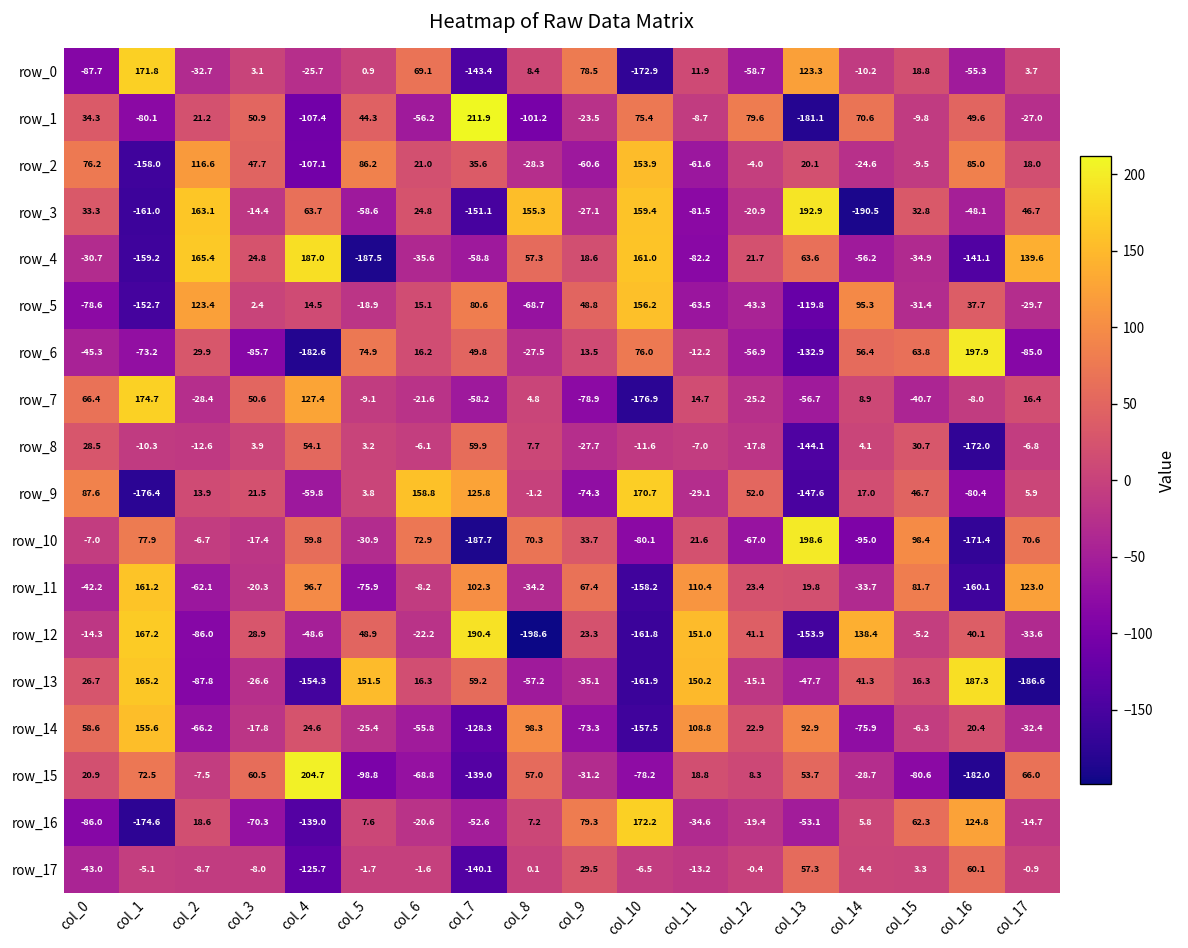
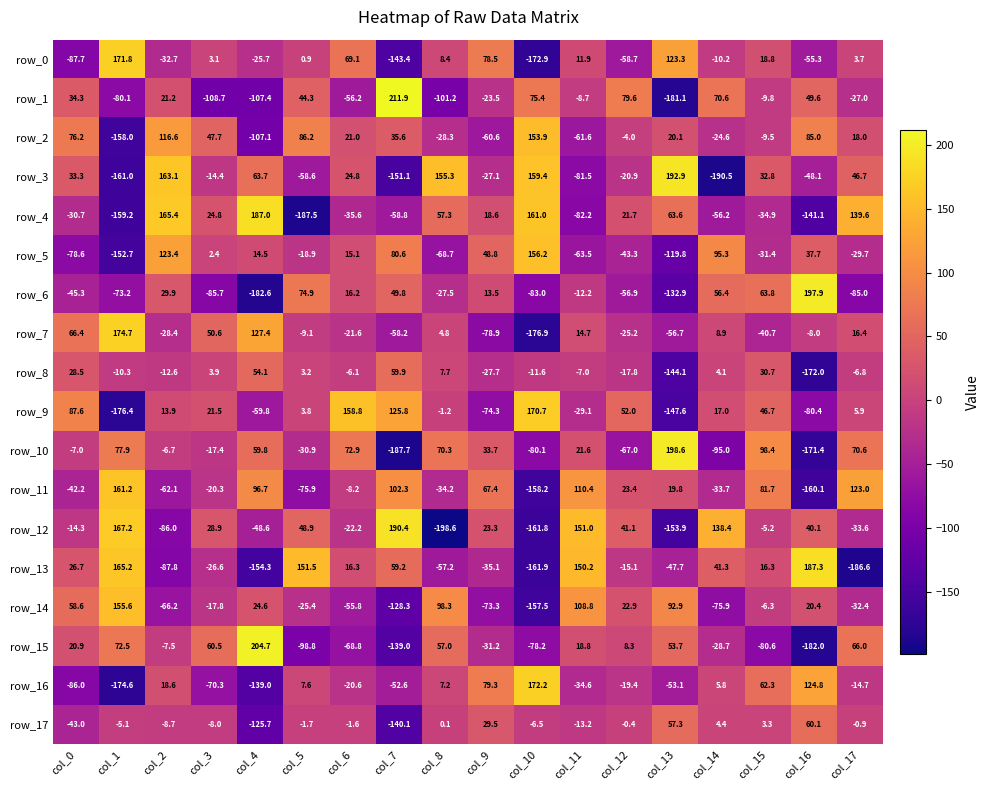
row_1, col_3: 50.9 -> -108.7
row_6, col_10: 76.0 -> -83.0
